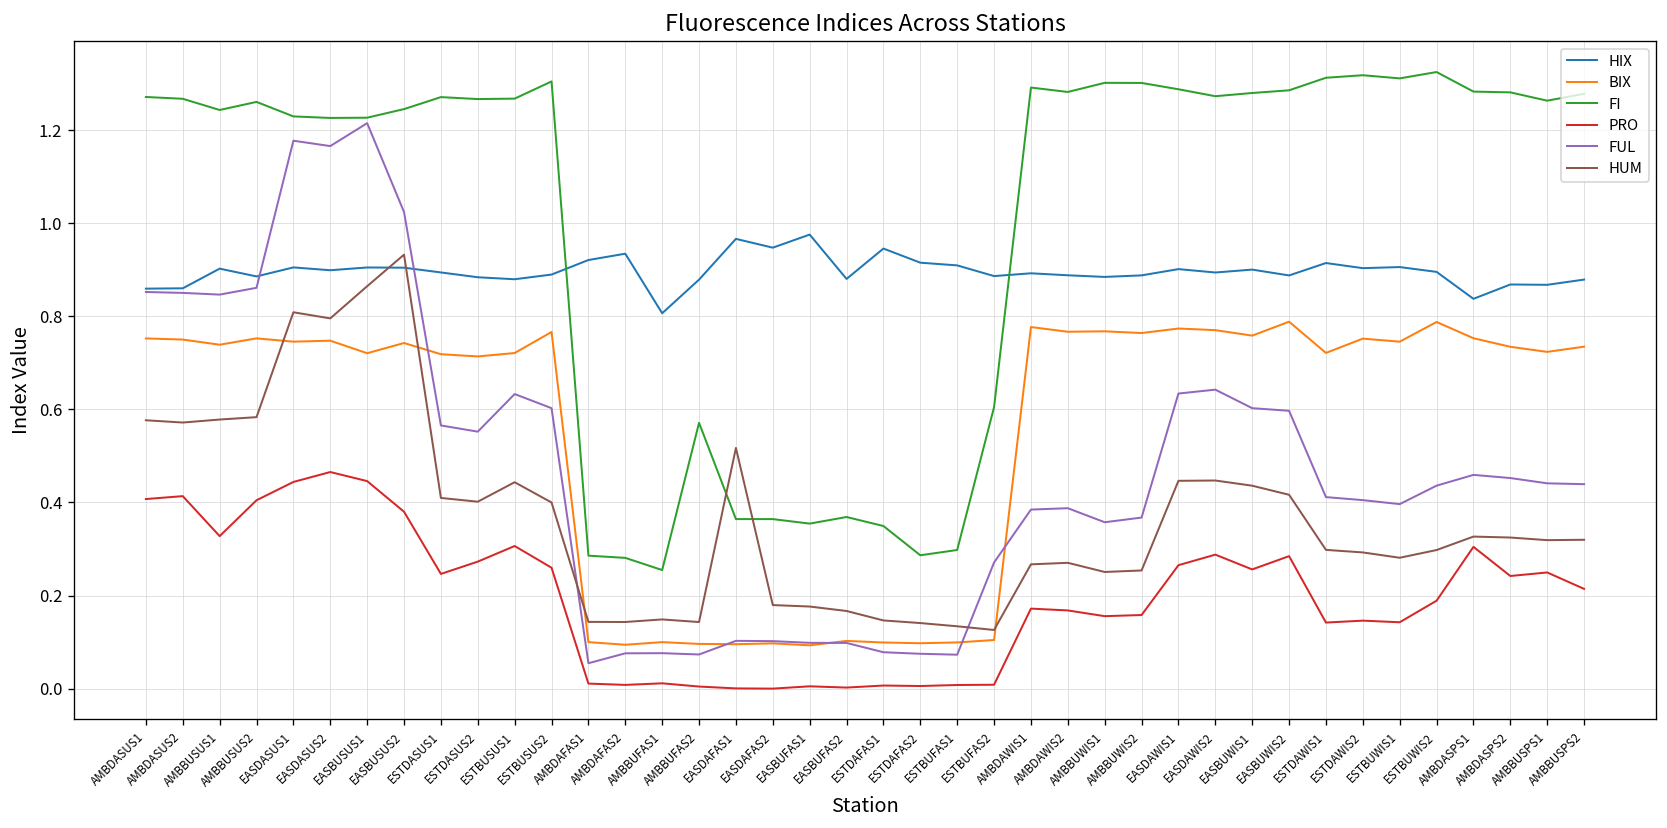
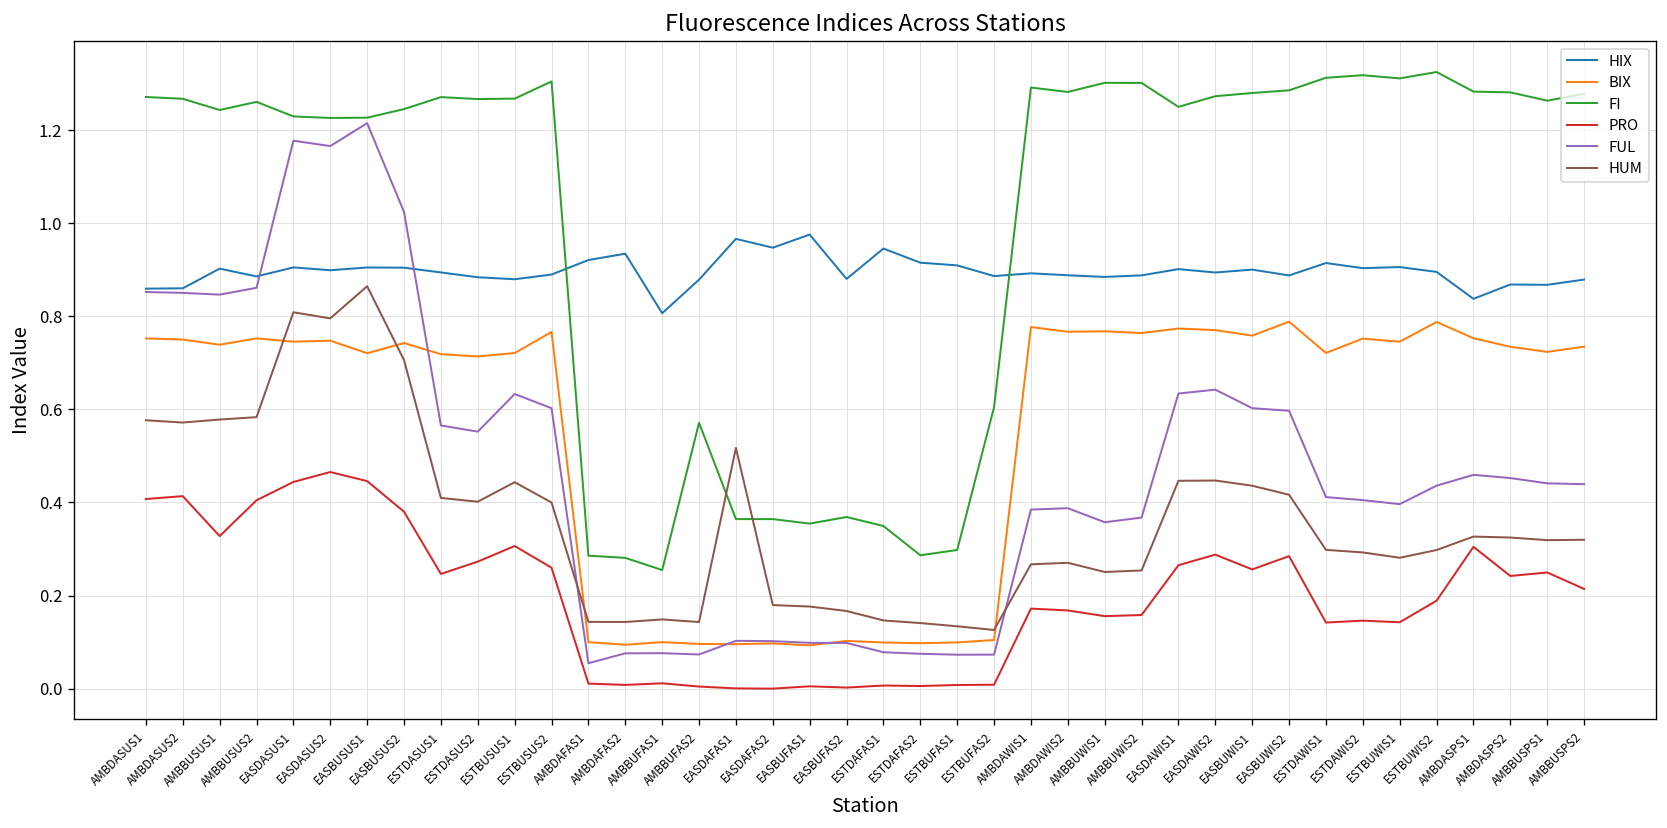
HUM, EASBUSUS2: 0.93 -> 0.71
FUL, ESTBUFAS2: 0.27 -> 0.07
FI, EASDAWIS1: 1.29 -> 1.25
